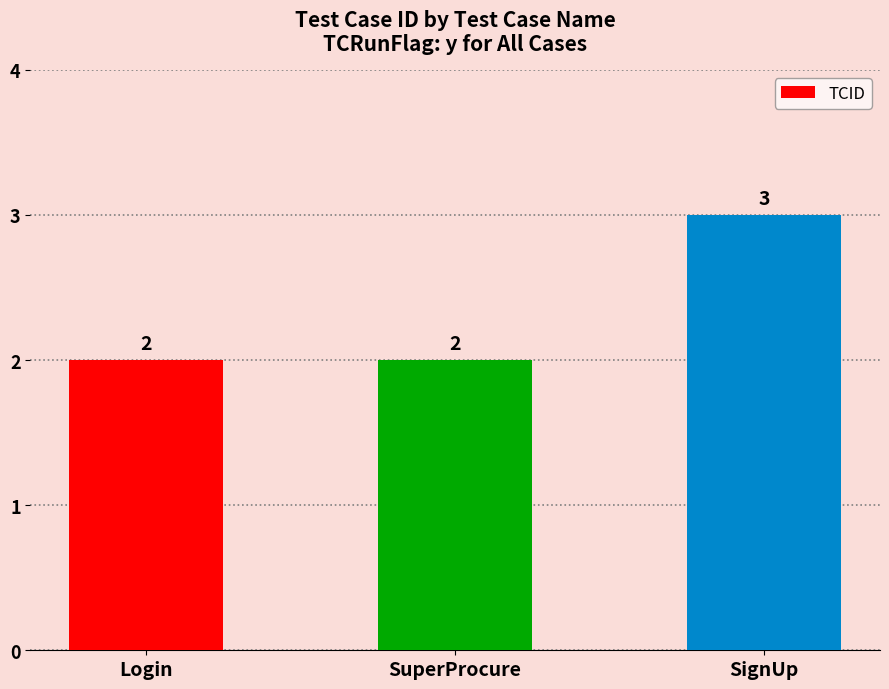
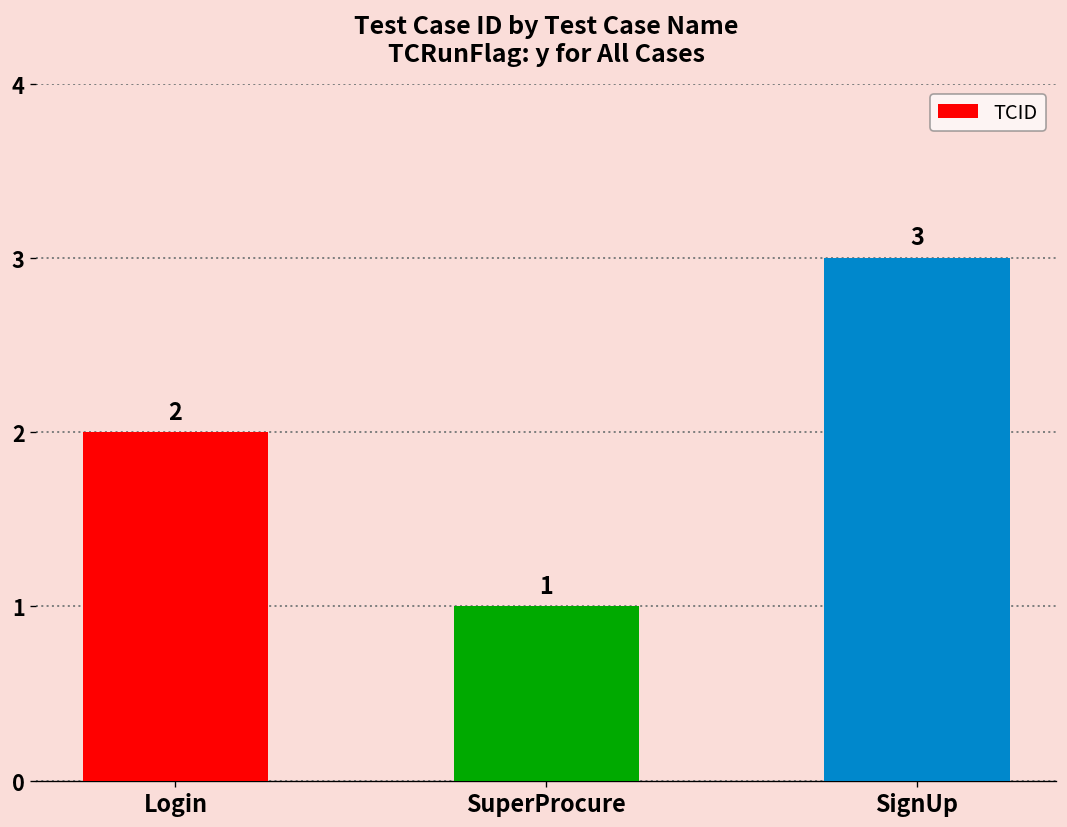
SuperProcure: 2 -> 1
